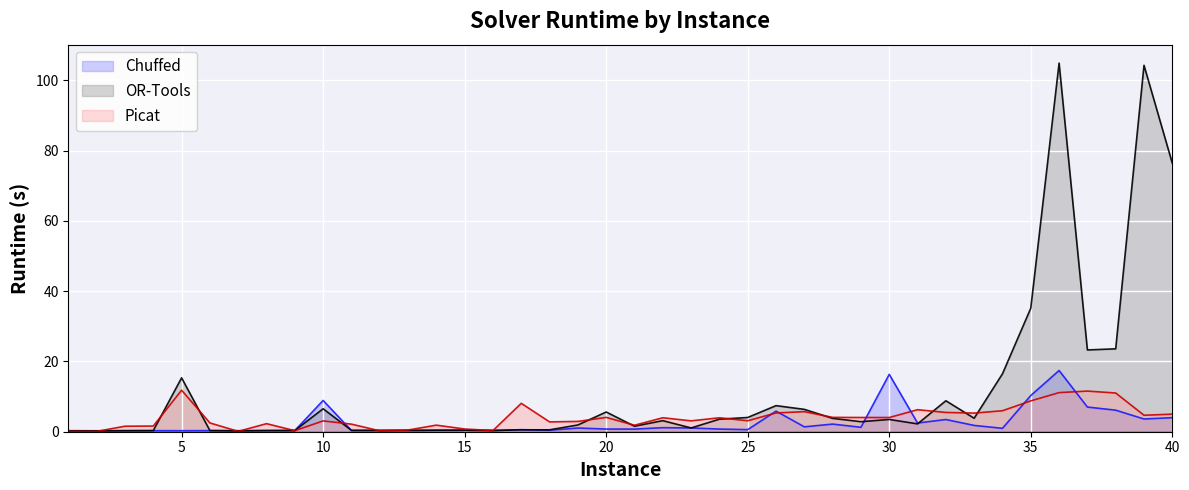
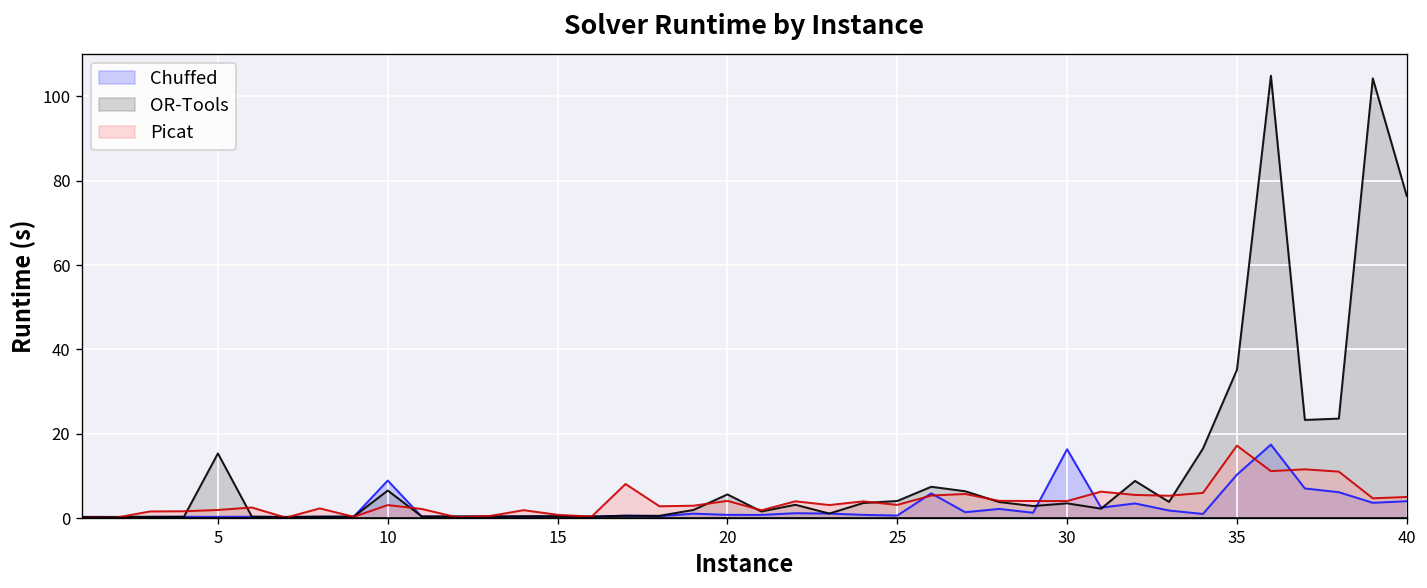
Picat, 5: 12 -> 2
Picat, 35: 9 -> 17
